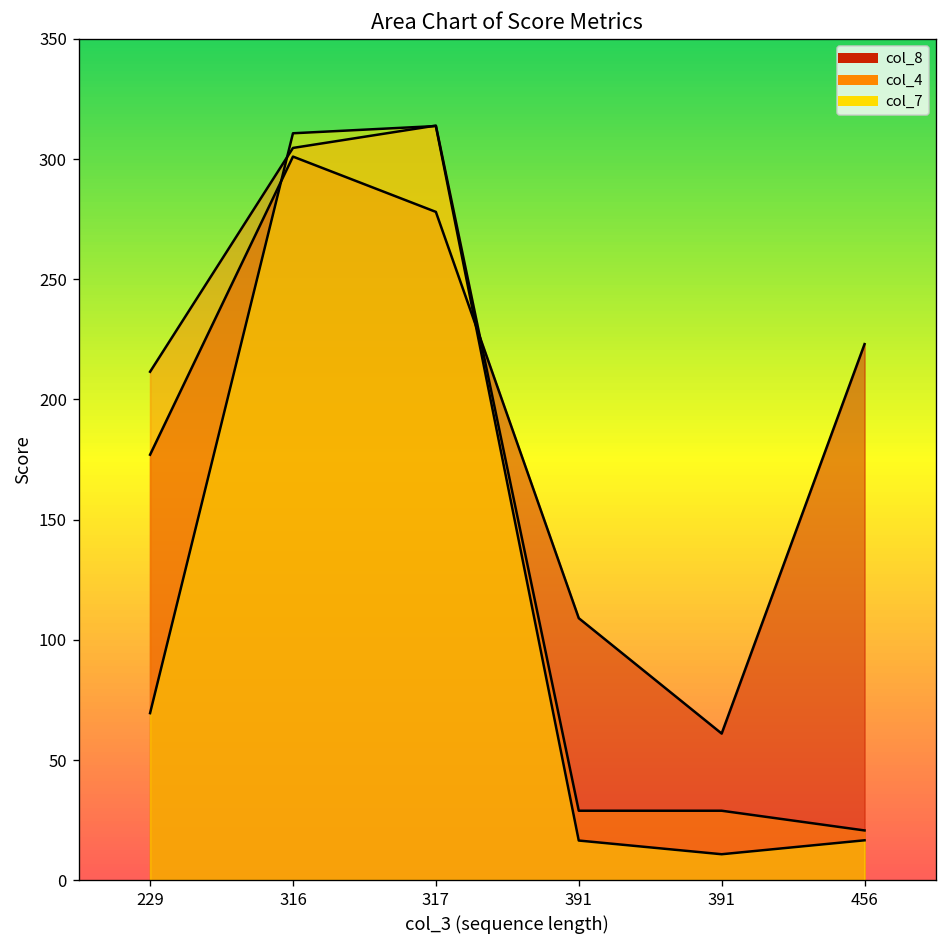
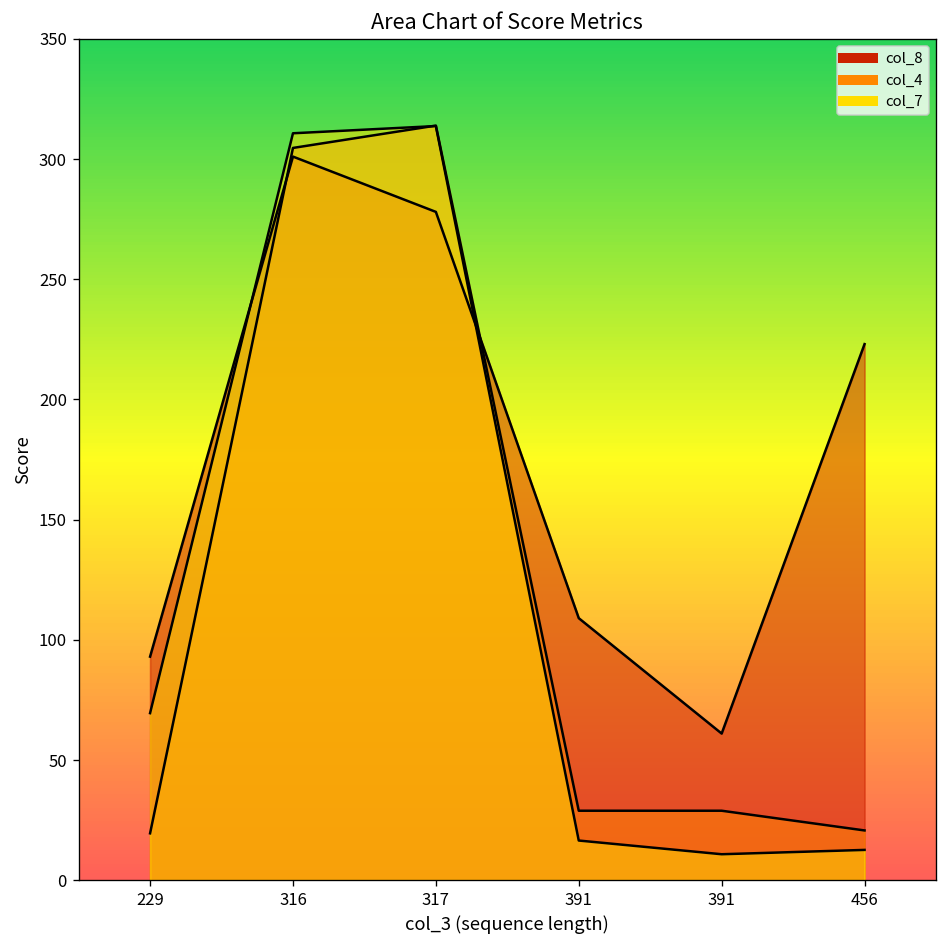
col_8, 229: 177 -> 93
col_4, 229: 212 -> 20
col_7, 456: 17 -> 13
